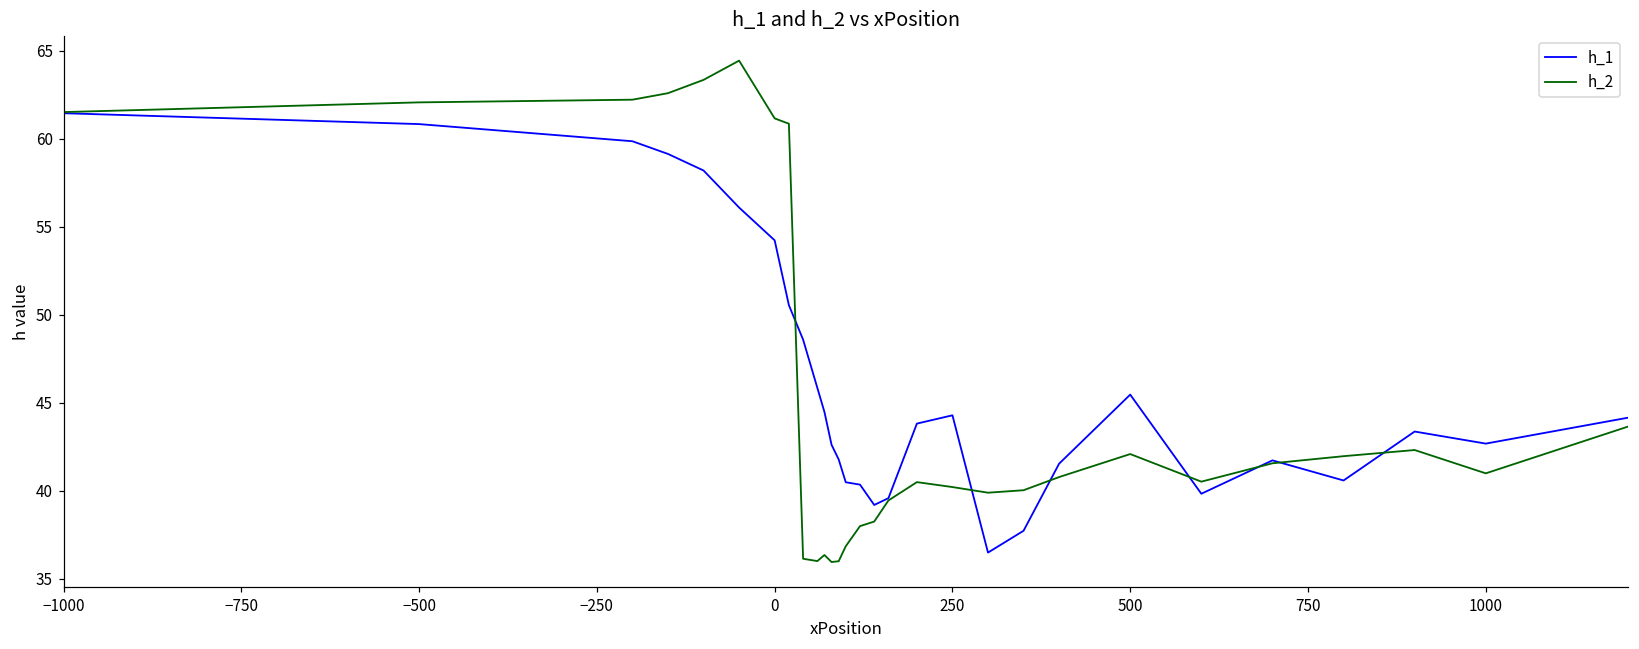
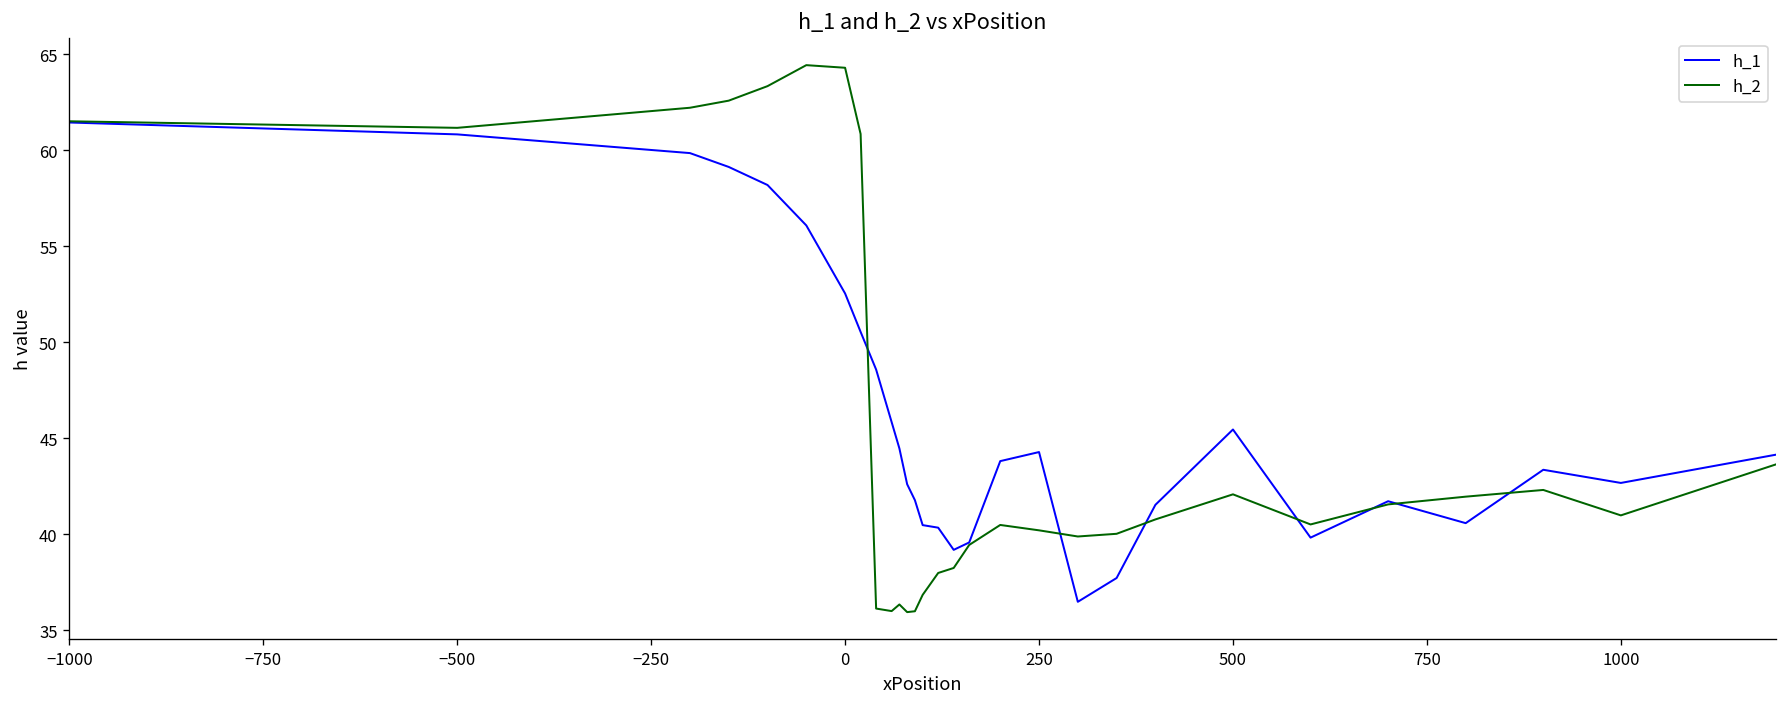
h_2, −500: 62.1 -> 61.2
h_1, 0: 54.2 -> 52.5
h_2, 0: 61.2 -> 64.3
